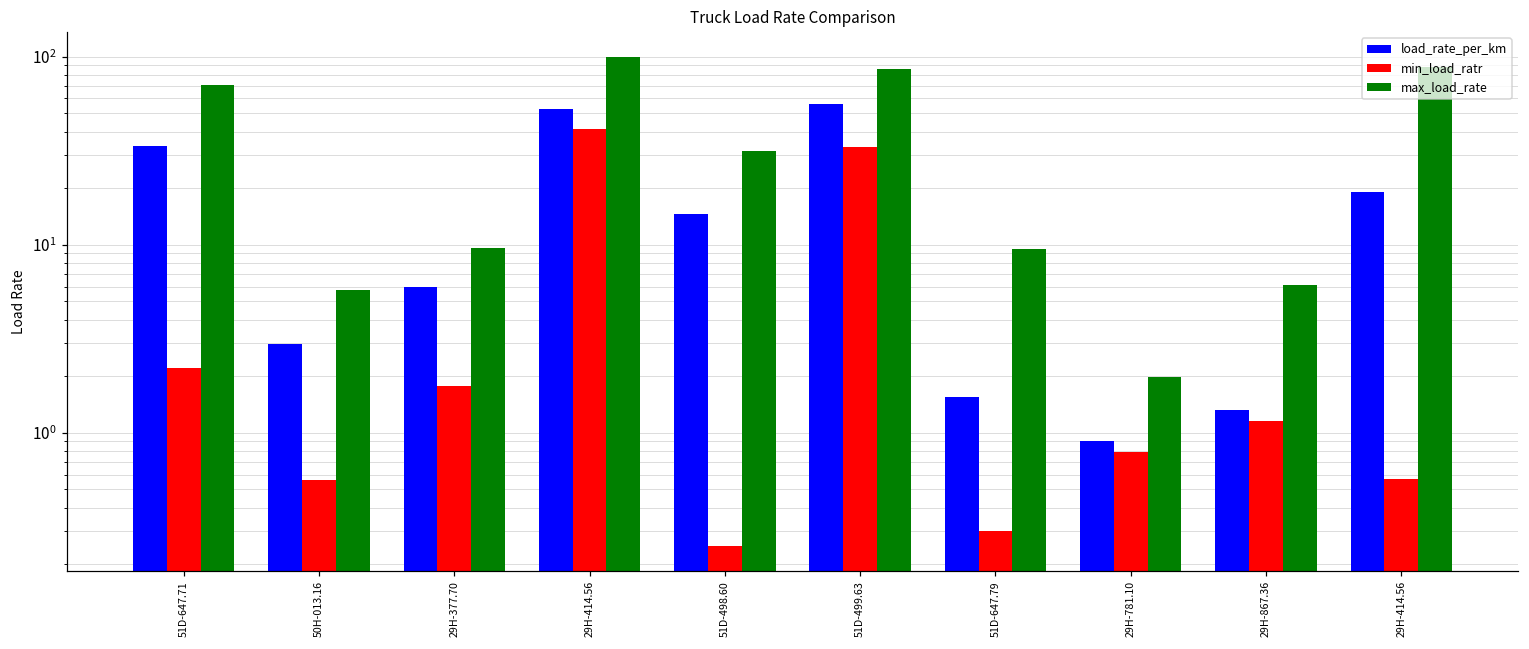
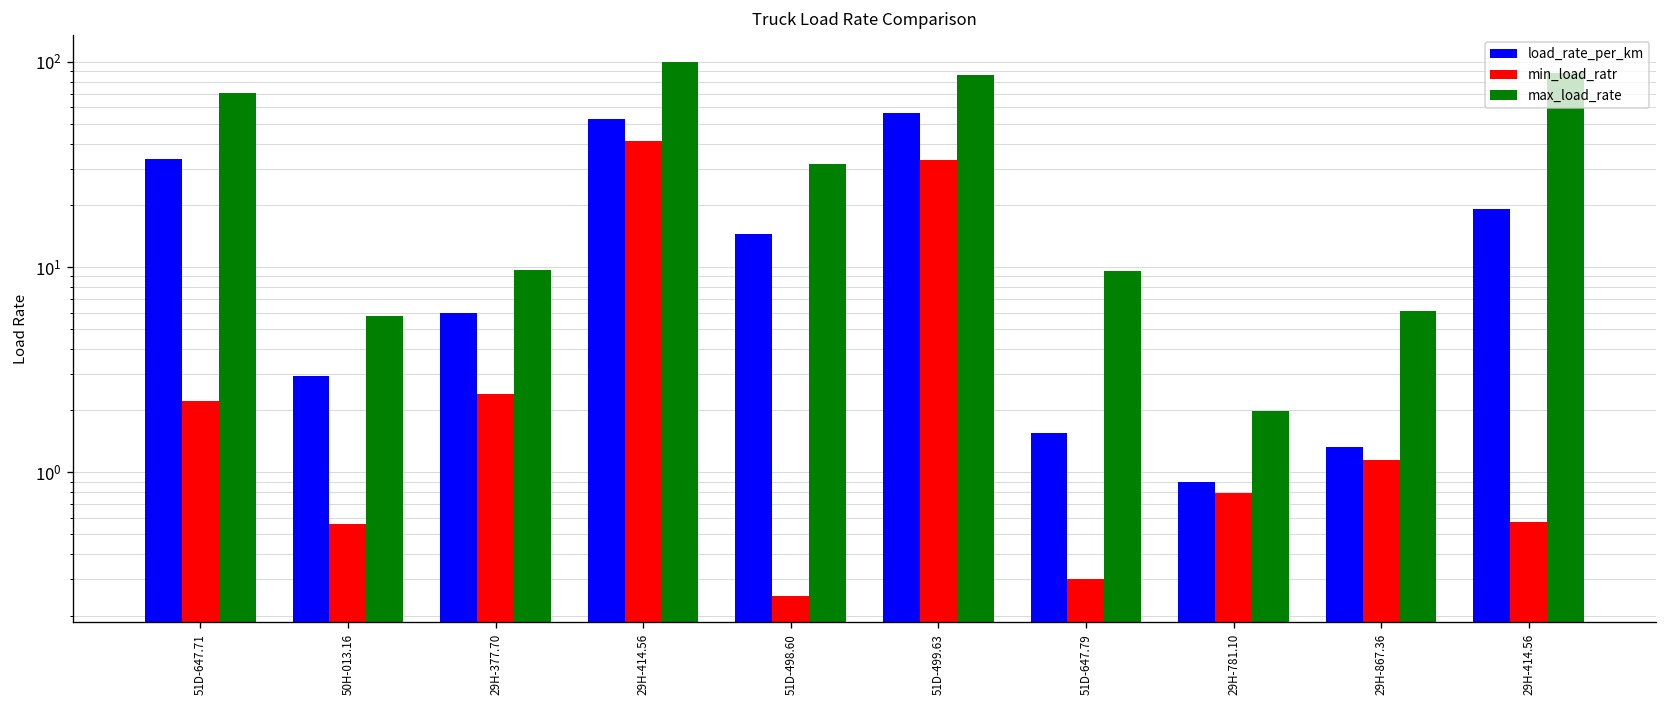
min_load_ratr, 29H-377.70: 1.8 -> 2.4
